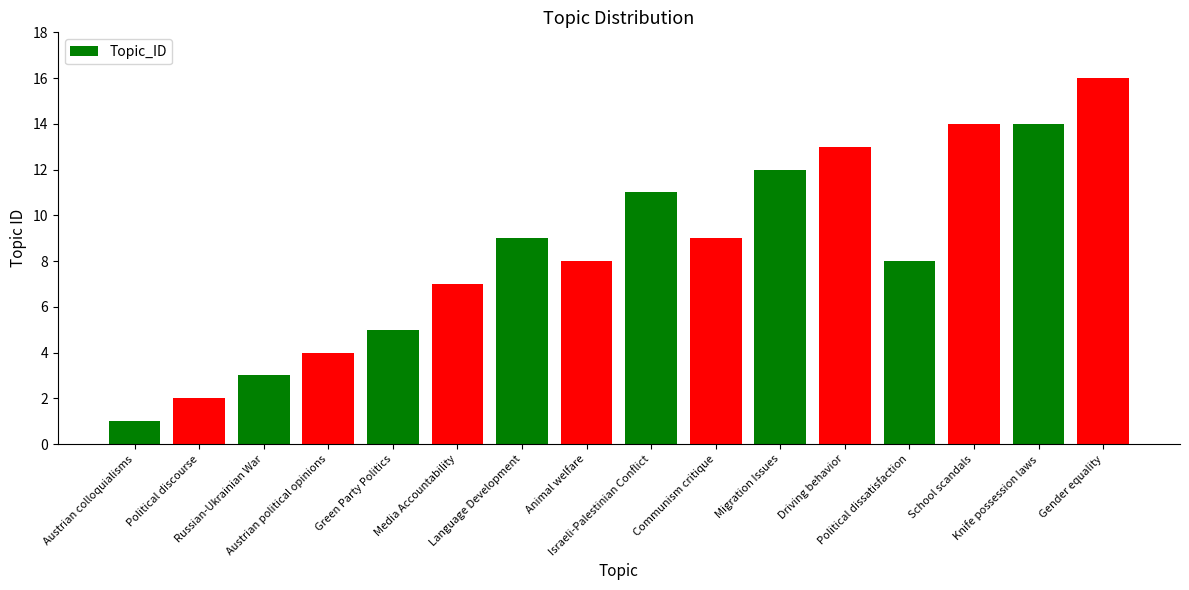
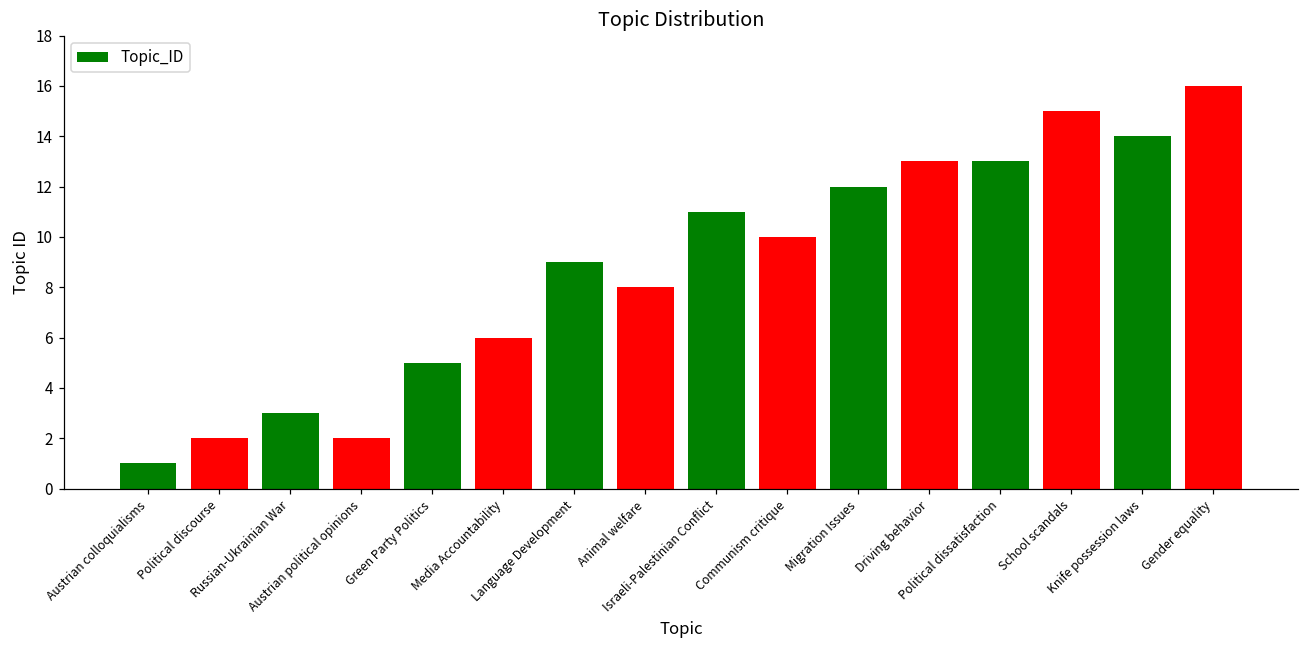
Austrian political opinions: 4 -> 2
Media Accountability: 7 -> 6
Communism critique: 9 -> 10
Political dissatisfaction: 8 -> 13
School scandals: 14 -> 15
